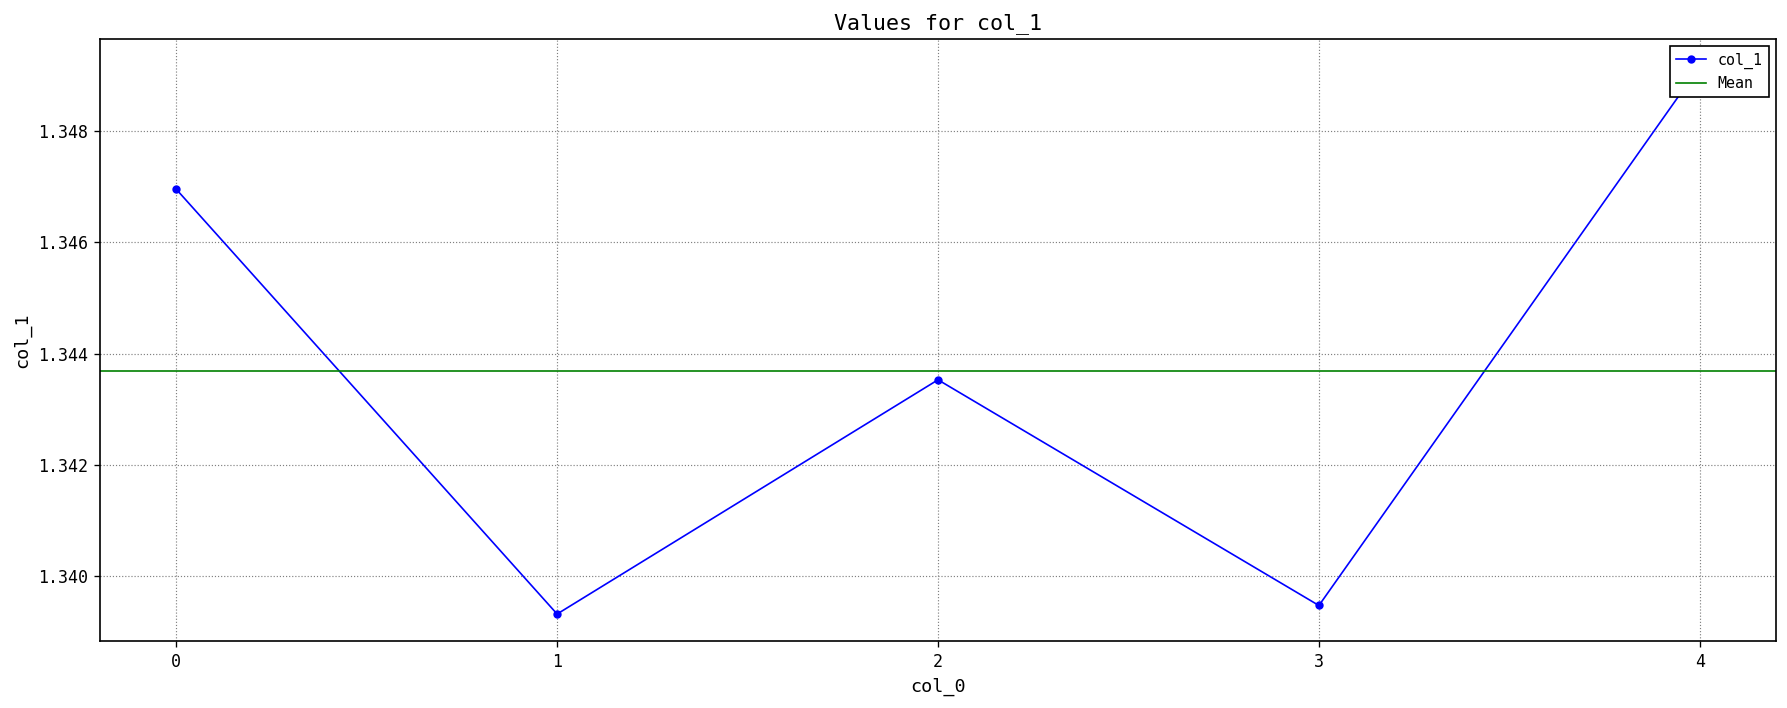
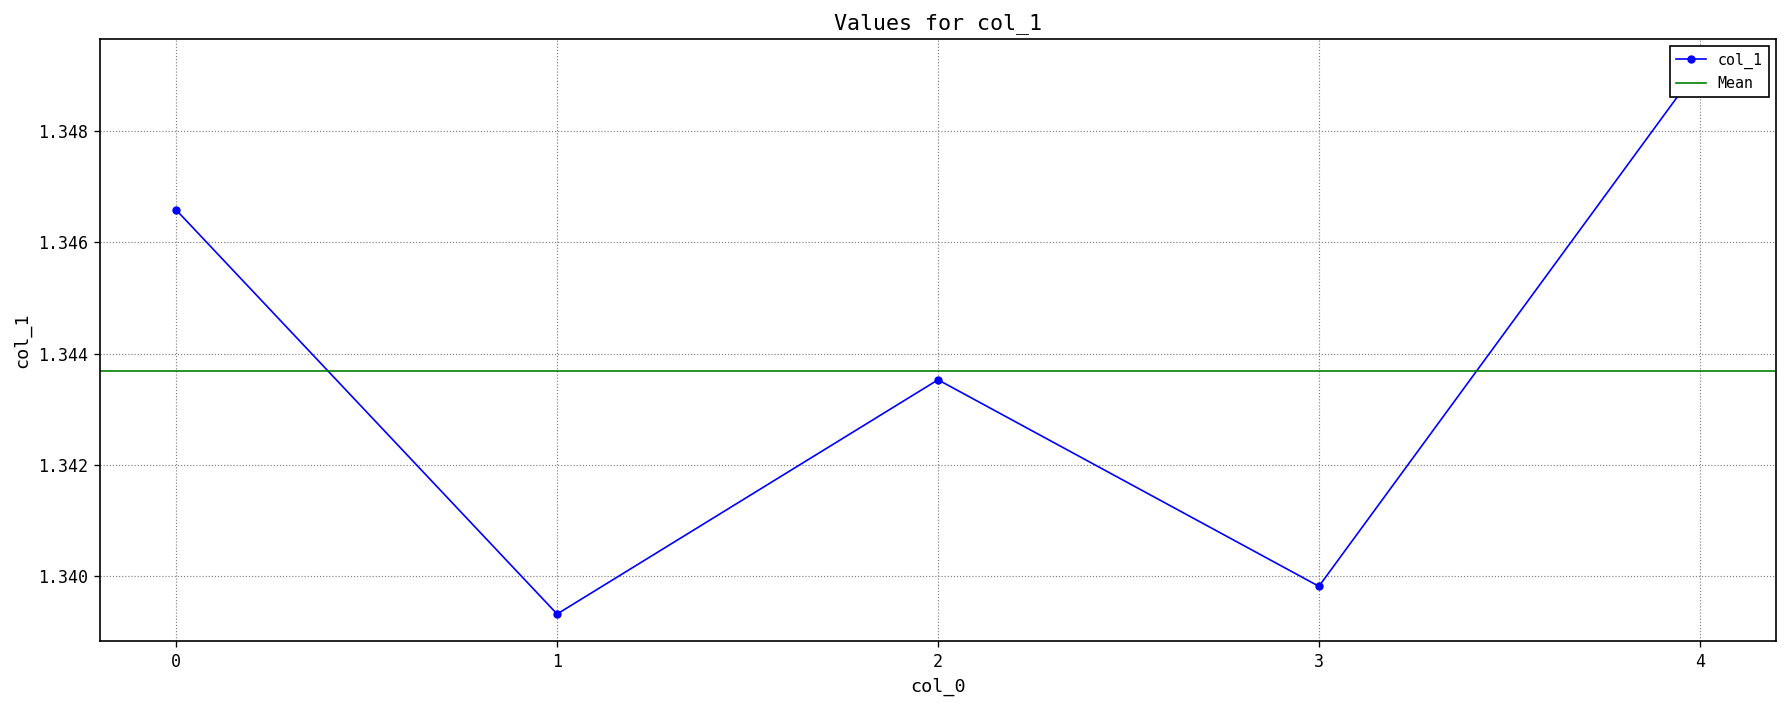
0: 1.3470 -> 1.3466
3: 1.3395 -> 1.3398
